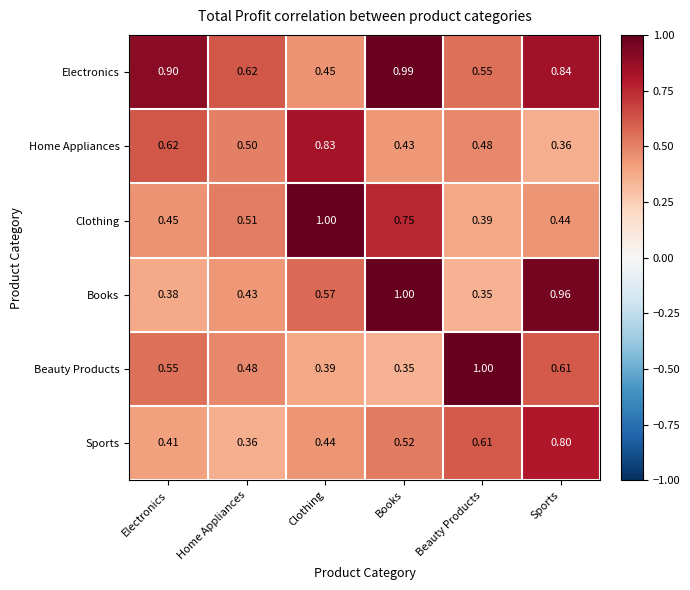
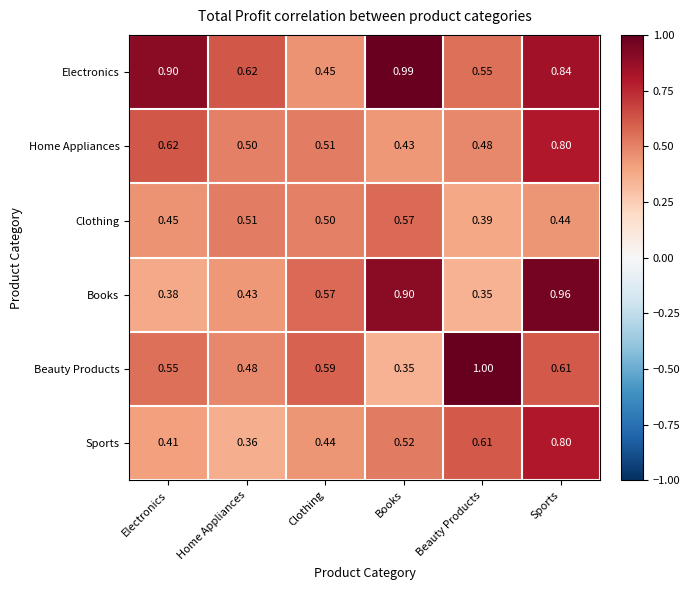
Home Appliances, Clothing: 0.83 -> 0.51
Home Appliances, Sports: 0.36 -> 0.80
Clothing, Clothing: 1.00 -> 0.50
Clothing, Books: 0.75 -> 0.57
Books, Books: 1.00 -> 0.90
Beauty Products, Clothing: 0.39 -> 0.59
